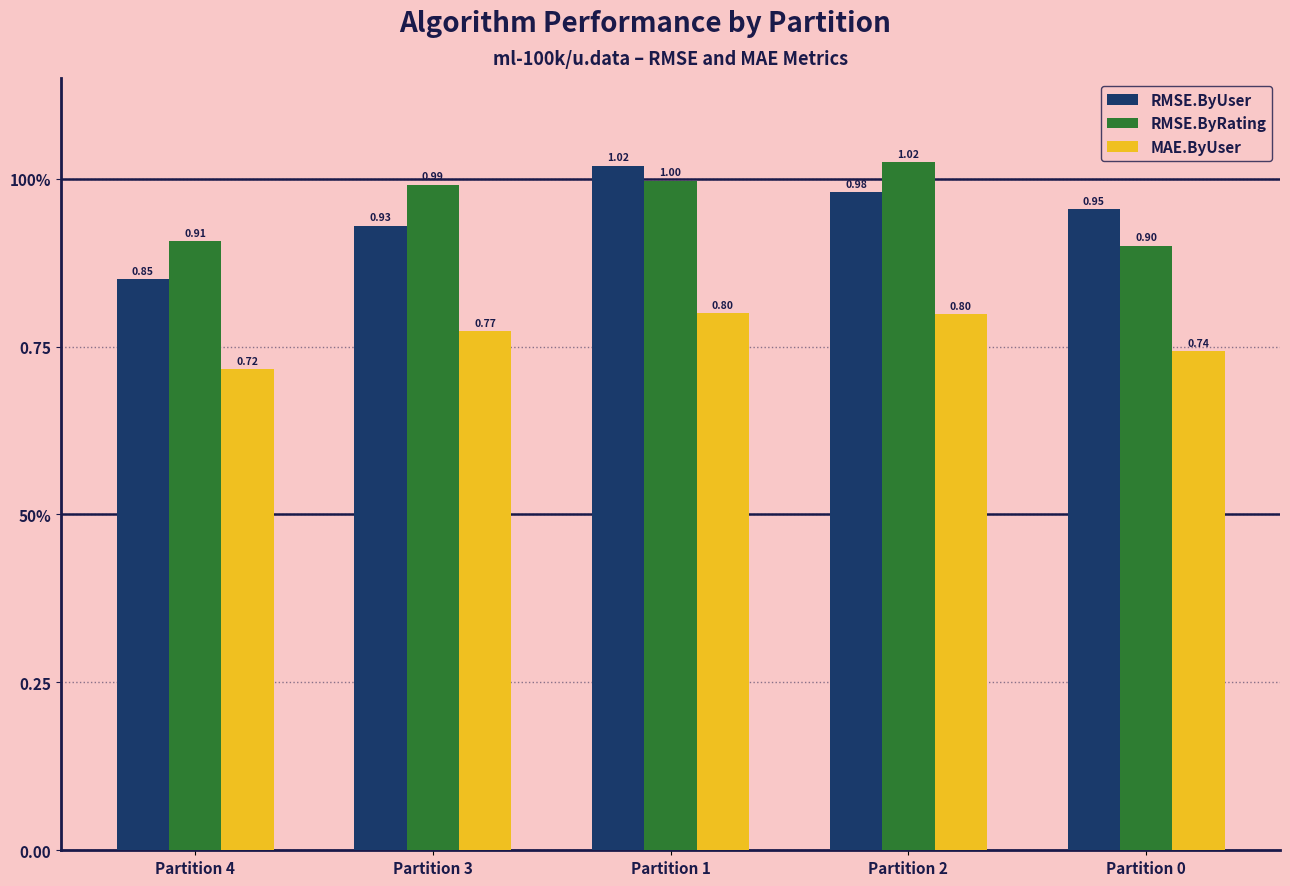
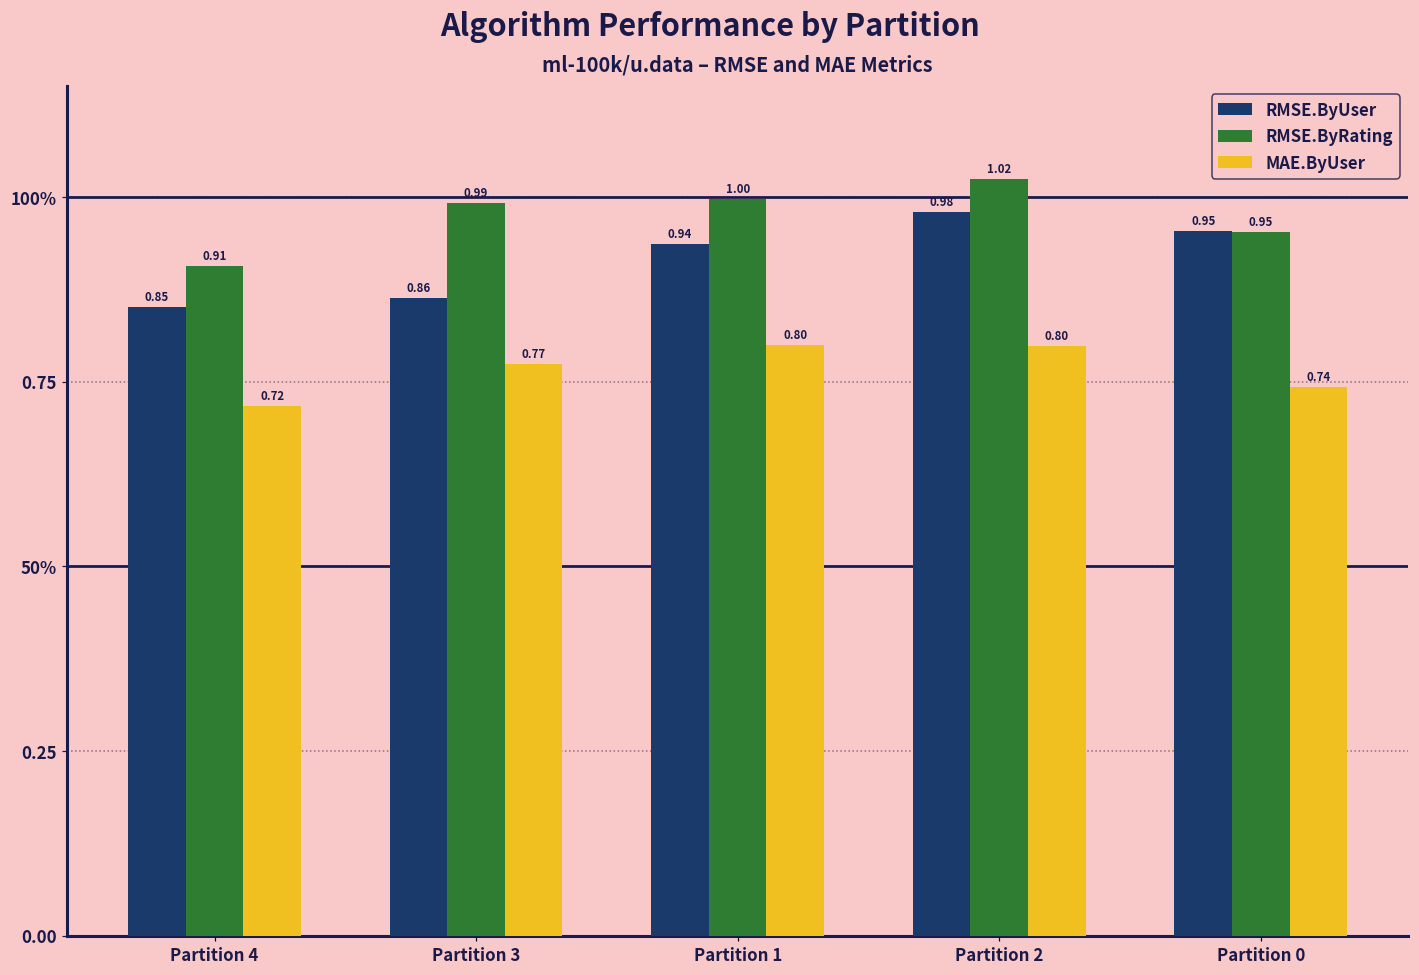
RMSE.ByUser, Partition 3: 0.93 -> 0.86
RMSE.ByUser, Partition 1: 1.02 -> 0.94
RMSE.ByRating, Partition 0: 0.90 -> 0.95
